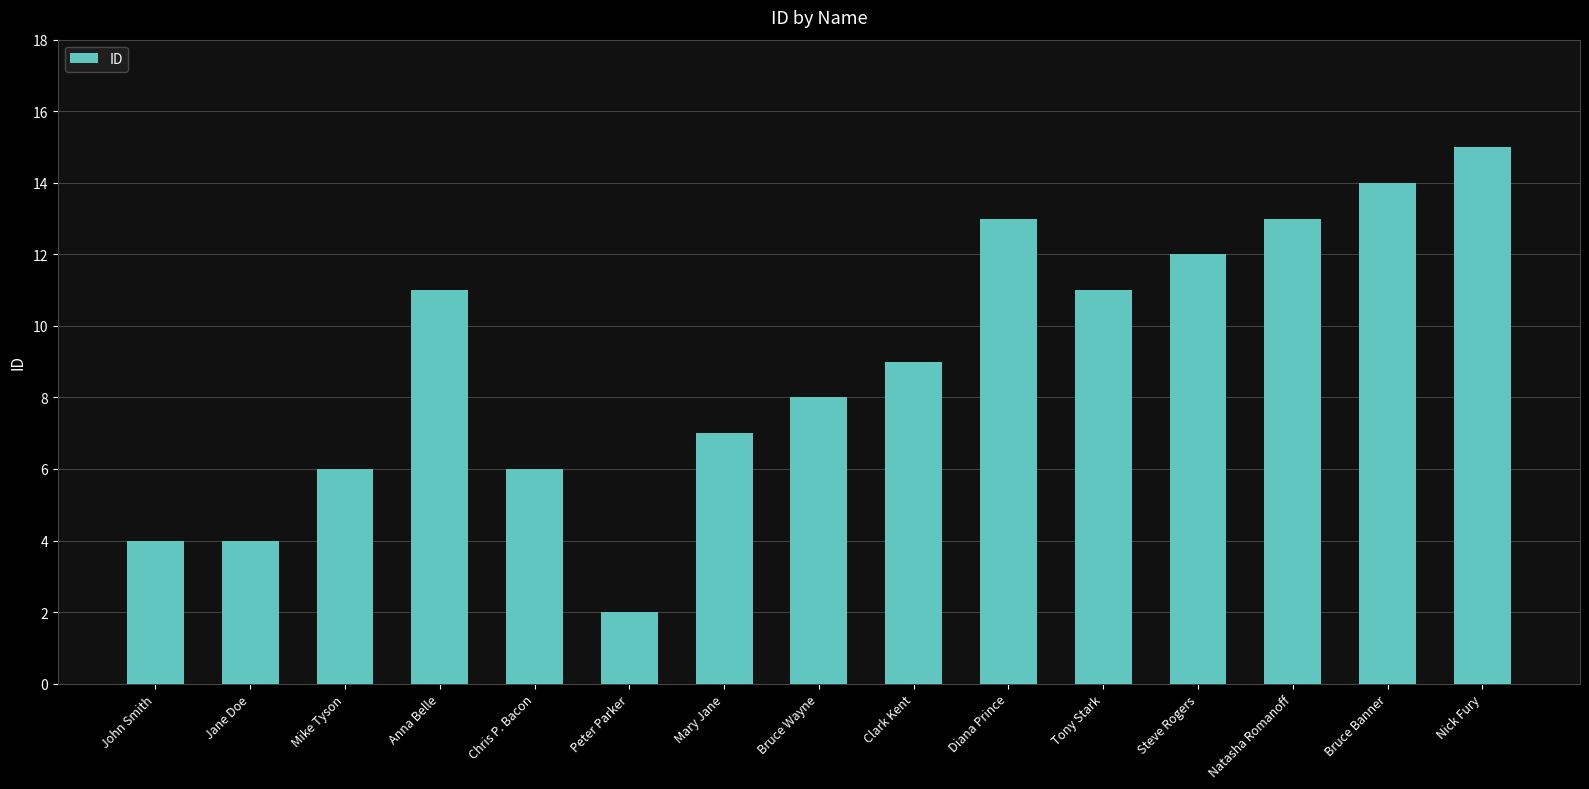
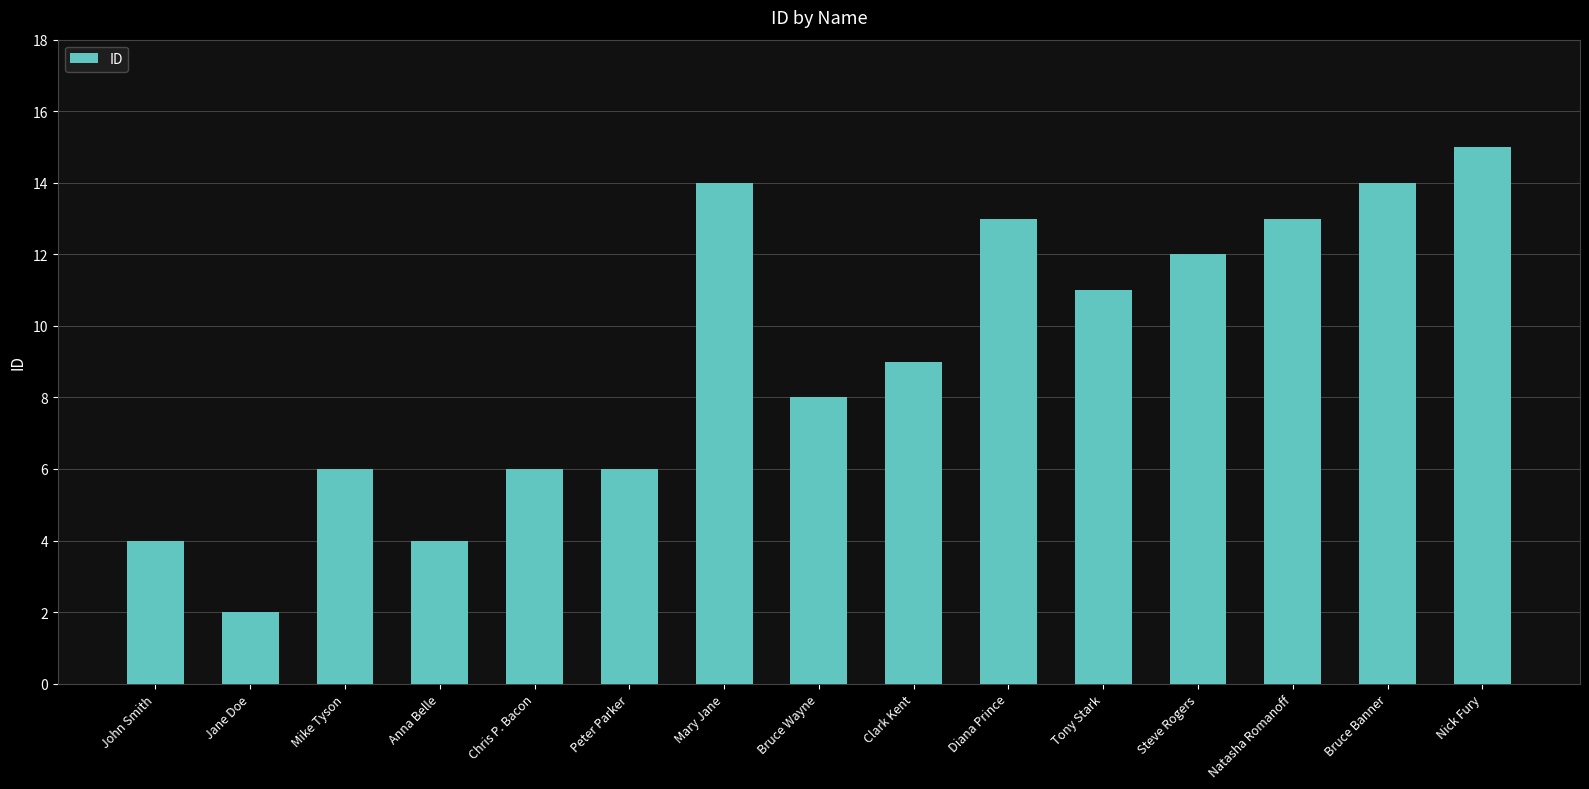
Jane Doe: 4 -> 2
Anna Belle: 11 -> 4
Peter Parker: 2 -> 6
Mary Jane: 7 -> 14
